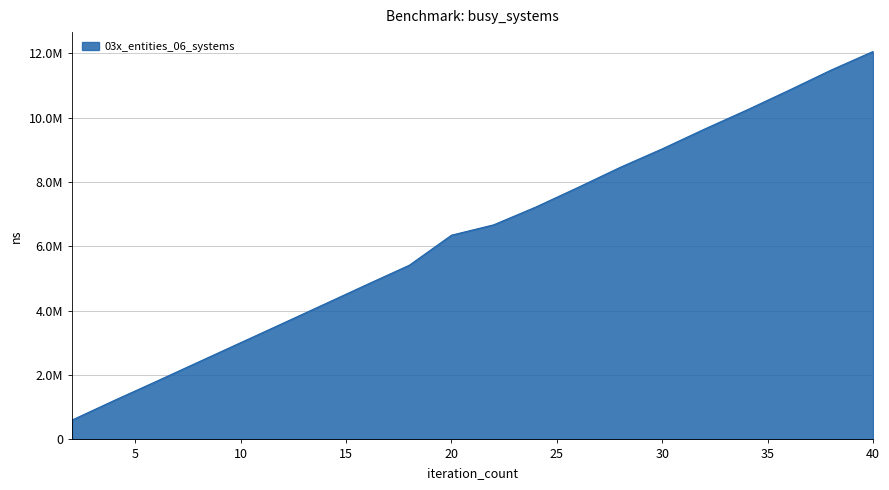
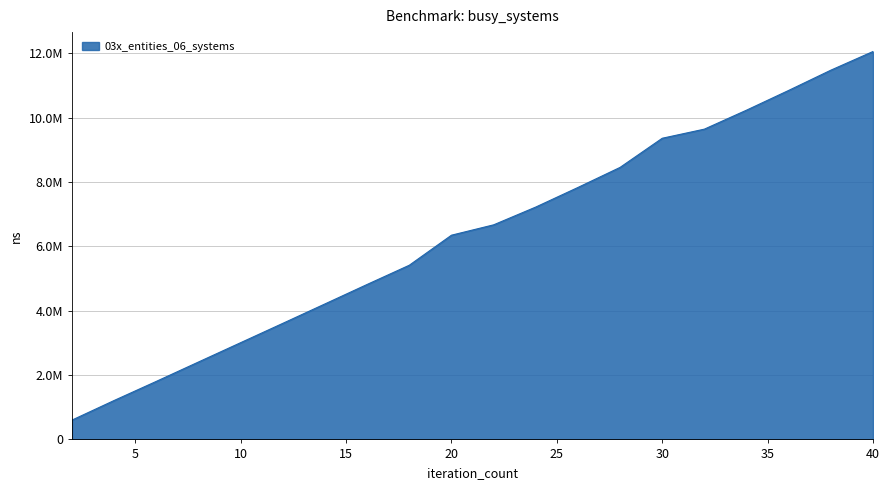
30: 9000000 -> 9400000
